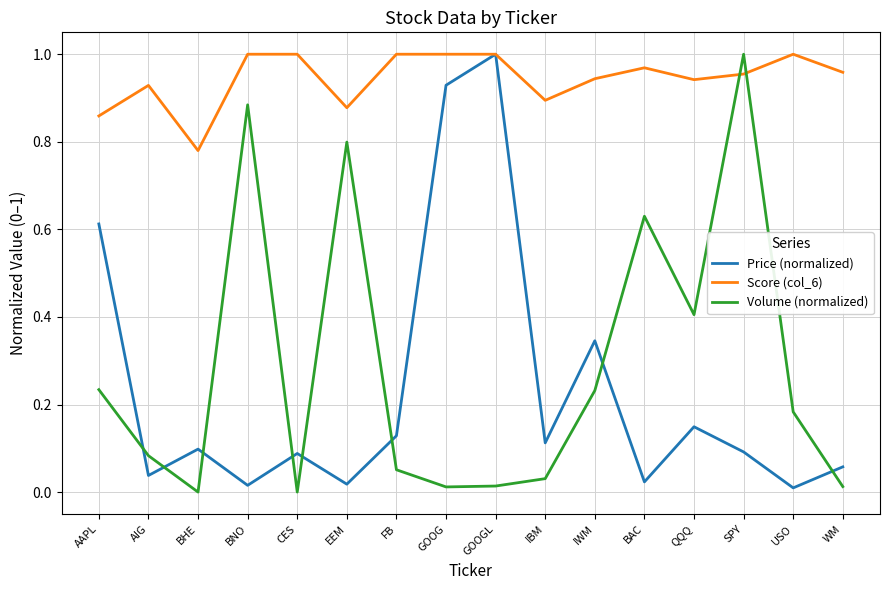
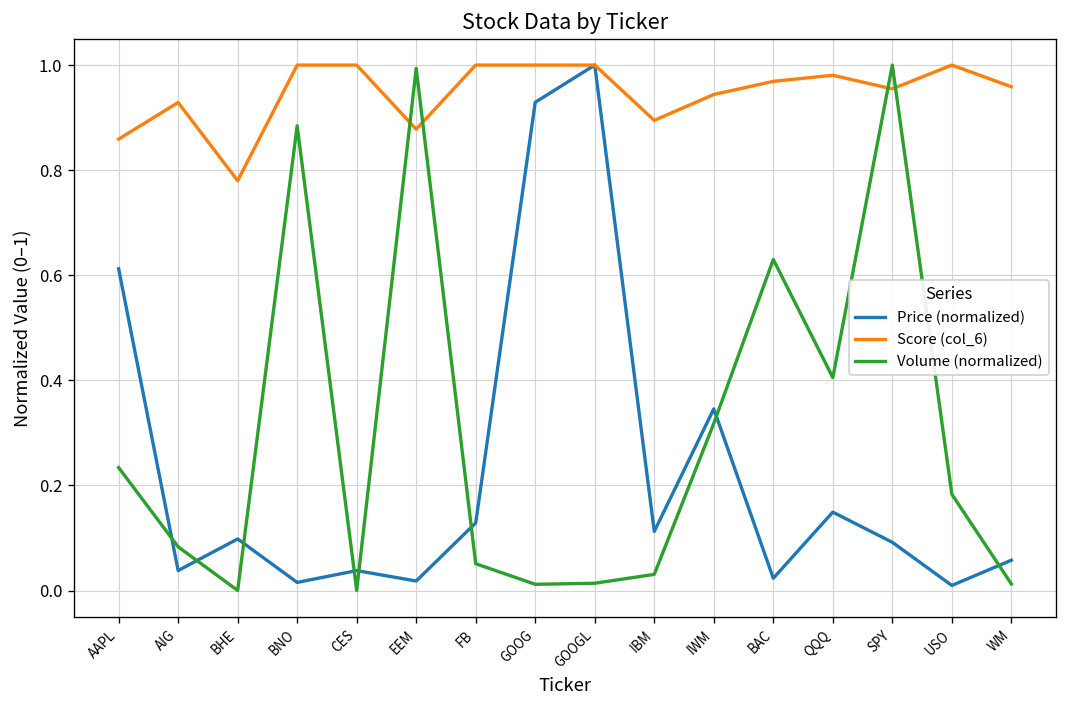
Price (normalized), CES: 0.09 -> 0.04
Volume (normalized), EEM: 0.80 -> 0.99
Volume (normalized), IWM: 0.23 -> 0.32
Score (col_6), QQQ: 0.94 -> 0.98
